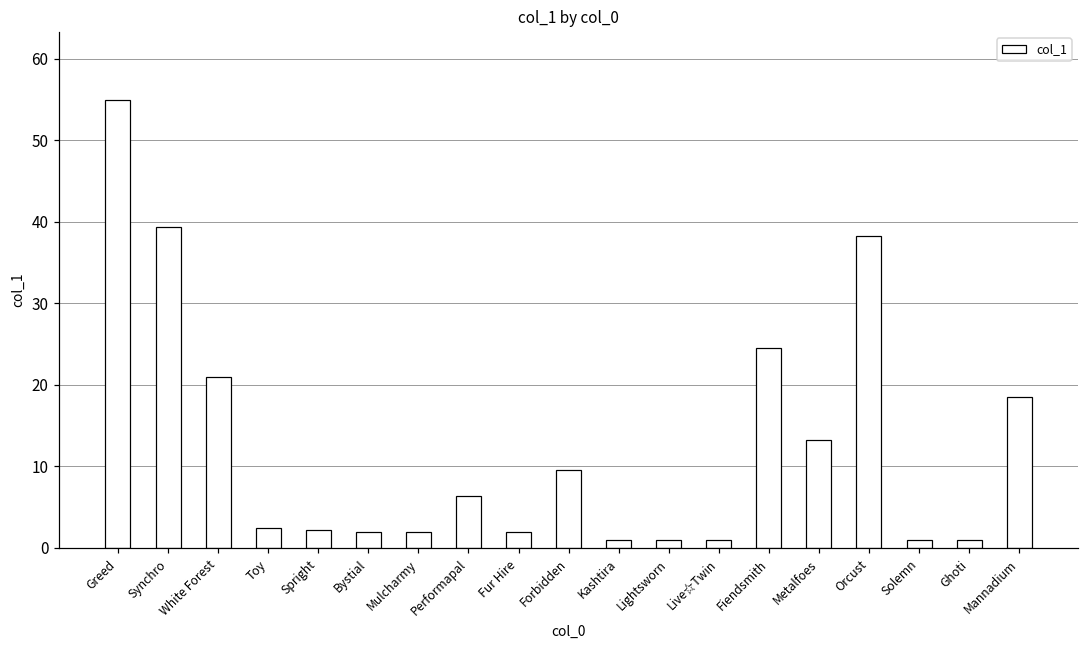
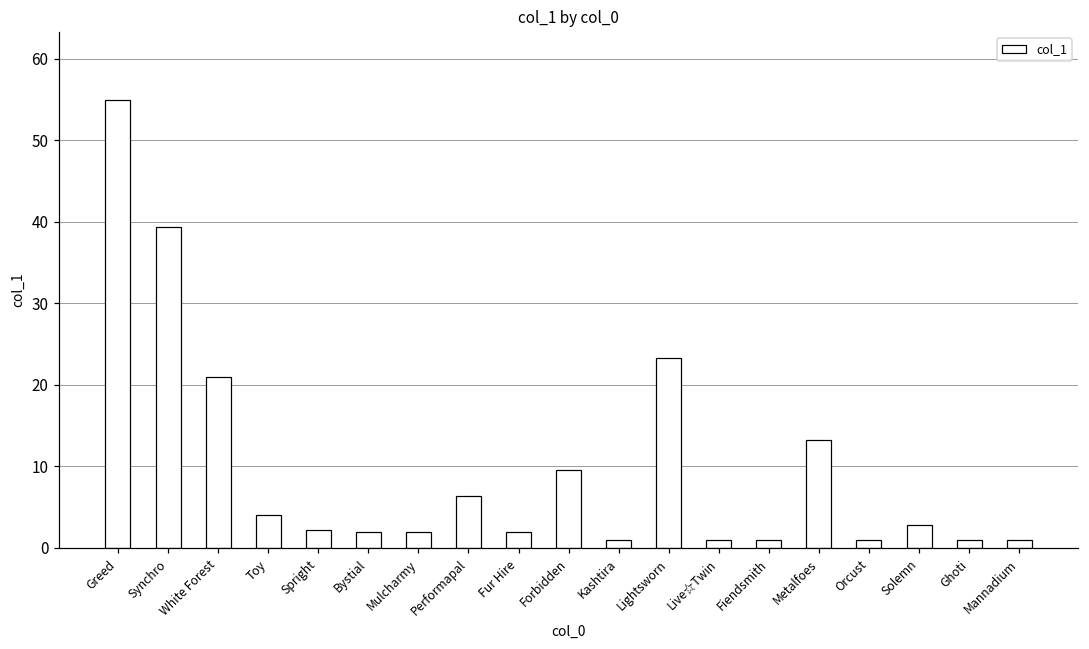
Toy: 2 -> 4
Lightsworn: 1 -> 23
Fiendsmith: 25 -> 1
Orcust: 38 -> 1
Solemn: 1 -> 3
Mannadium: 19 -> 1
